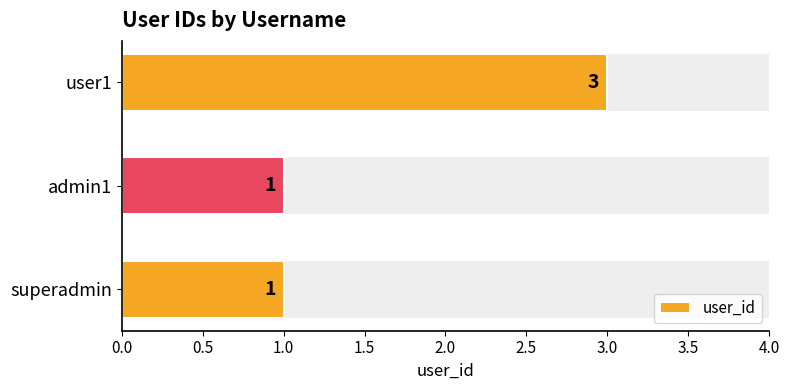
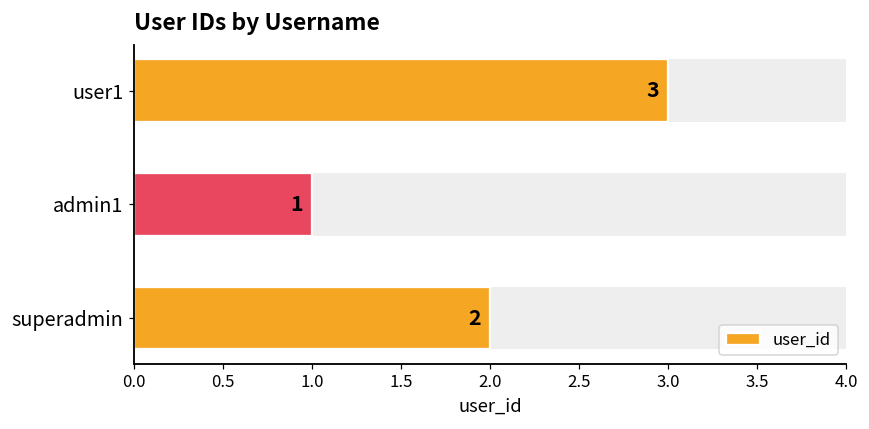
user_id, superadmin: 1 -> 2
